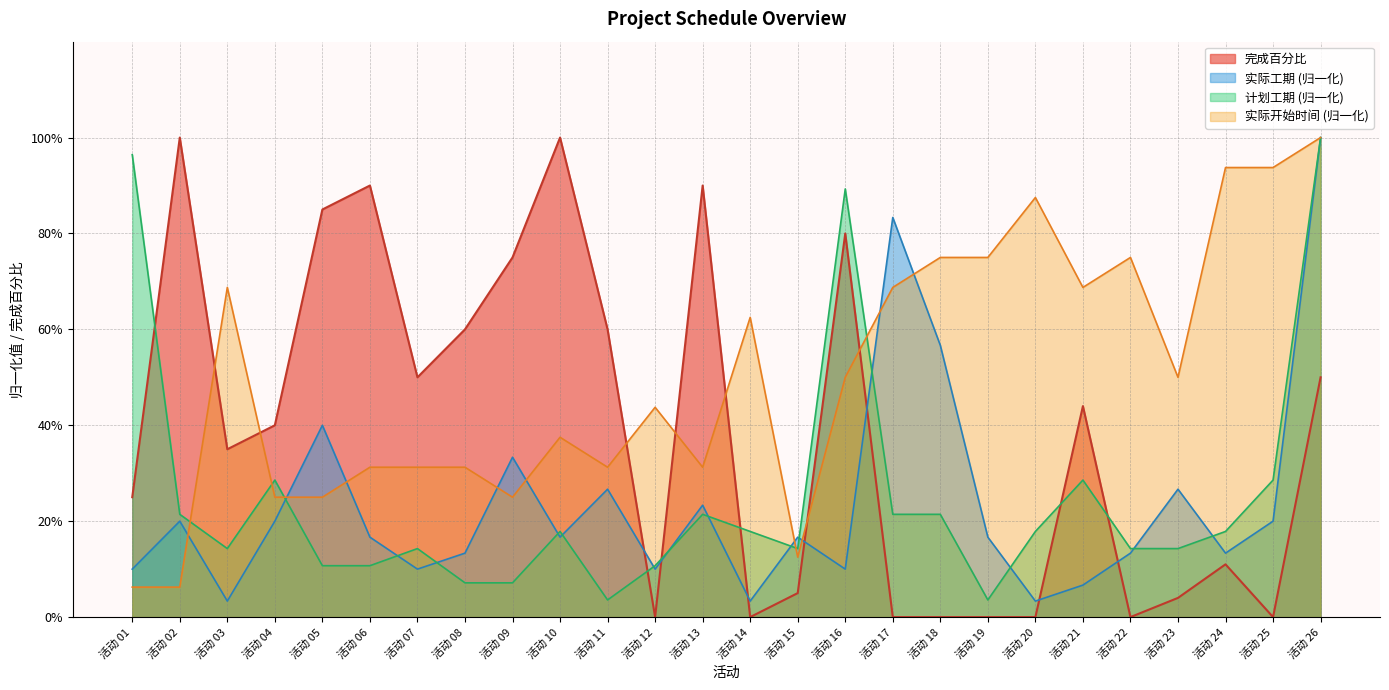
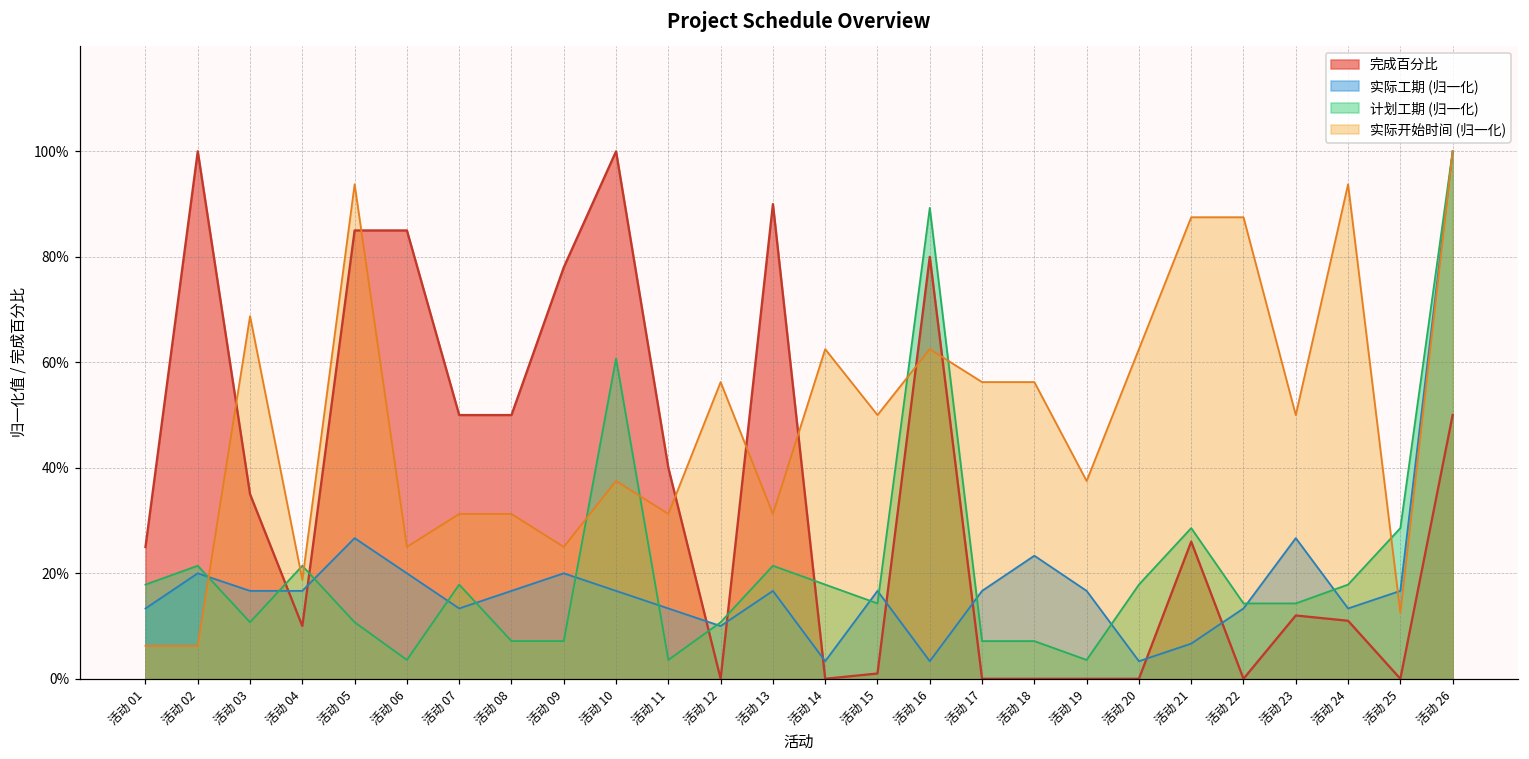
实际工期 (归一化), 活动 01: 10% -> 13%
计划工期 (归一化), 活动 01: 96% -> 18%
实际工期 (归一化), 活动 03: 3% -> 17%
计划工期 (归一化), 活动 03: 14% -> 11%
完成百分比, 活动 04: 40% -> 10%
实际工期 (归一化), 活动 04: 20% -> 17%
计划工期 (归一化), 活动 04: 29% -> 21%
实际开始时间 (归一化), 活动 04: 25% -> 19%
实际工期 (归一化), 活动 05: 40% -> 27%
实际开始时间 (归一化), 活动 05: 25% -> 94%
完成百分比, 活动 06: 90% -> 85%
实际工期 (归一化), 活动 06: 17% -> 20%
计划工期 (归一化), 活动 06: 11% -> 4%
实际开始时间 (归一化), 活动 06: 31% -> 25%
实际工期 (归一化), 活动 07: 10% -> 13%
计划工期 (归一化), 活动 07: 14% -> 18%
完成百分比, 活动 08: 60% -> 50%
实际工期 (归一化), 活动 08: 13% -> 17%
完成百分比, 活动 09: 75% -> 78%
实际工期 (归一化), 活动 09: 33% -> 20%
计划工期 (归一化), 活动 10: 18% -> 61%
完成百分比, 活动 11: 60% -> 40%
实际工期 (归一化), 活动 11: 27% -> 13%
实际开始时间 (归一化), 活动 12: 44% -> 56%
实际工期 (归一化), 活动 13: 23% -> 17%
完成百分比, 活动 15: 5% -> 1%
实际开始时间 (归一化), 活动 15: 13% -> 50%
实际工期 (归一化), 活动 16: 10% -> 3%
实际开始时间 (归一化), 活动 16: 50% -> 63%
实际工期 (归一化), 活动 17: 83% -> 17%
计划工期 (归一化), 活动 17: 21% -> 7%
实际开始时间 (归一化), 活动 17: 69% -> 56%
实际工期 (归一化), 活动 18: 57% -> 23%
计划工期 (归一化), 活动 18: 21% -> 7%
实际开始时间 (归一化), 活动 18: 75% -> 56%
实际开始时间 (归一化), 活动 19: 75% -> 38%
实际开始时间 (归一化), 活动 20: 88% -> 63%
完成百分比, 活动 21: 44% -> 26%
实际开始时间 (归一化), 活动 21: 69% -> 88%
实际开始时间 (归一化), 活动 22: 75% -> 88%
完成百分比, 活动 23: 4% -> 12%
实际工期 (归一化), 活动 25: 20% -> 17%
实际开始时间 (归一化), 活动 25: 94% -> 13%
